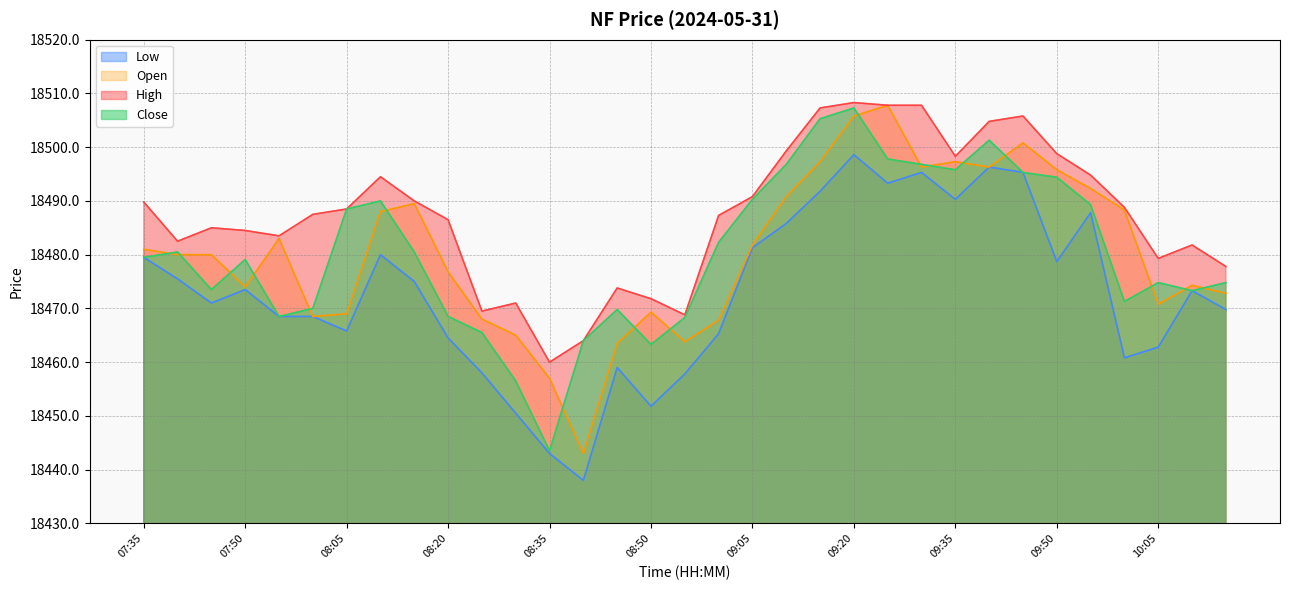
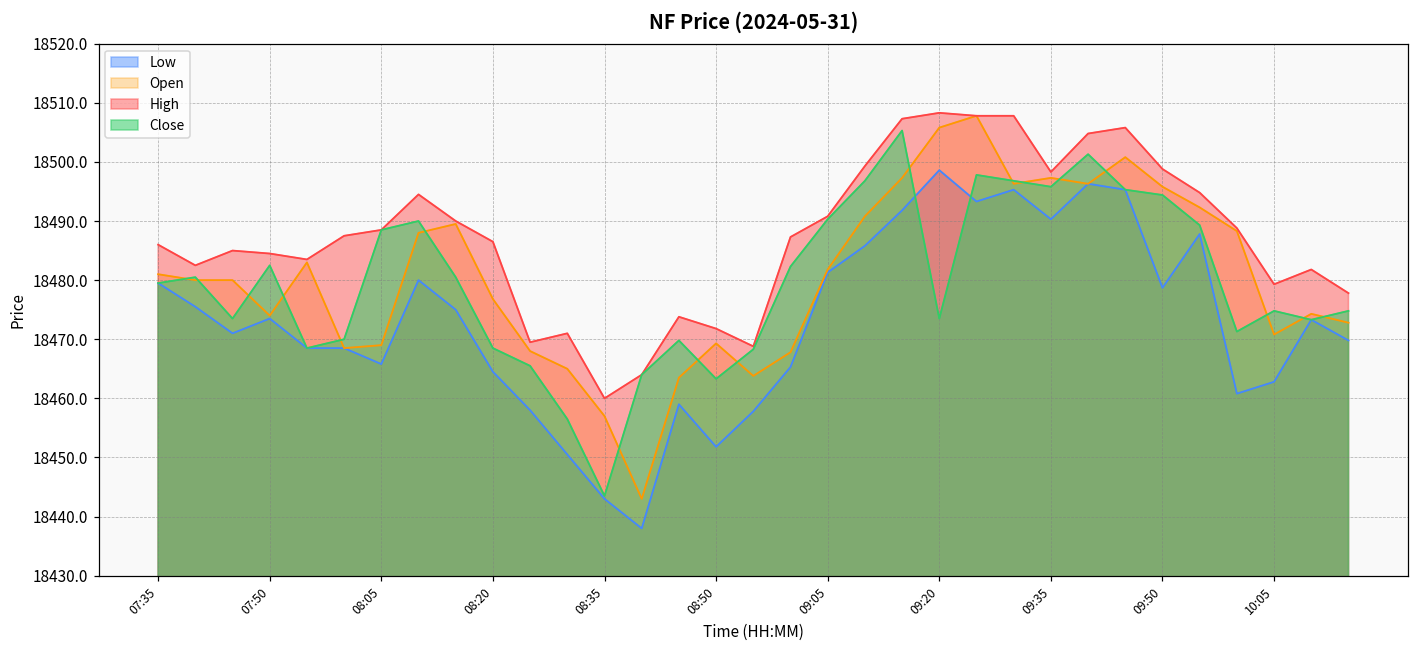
High, 07:35: 18490 -> 18486
Close, 07:50: 18479 -> 18483
Close, 09:20: 18507 -> 18474
